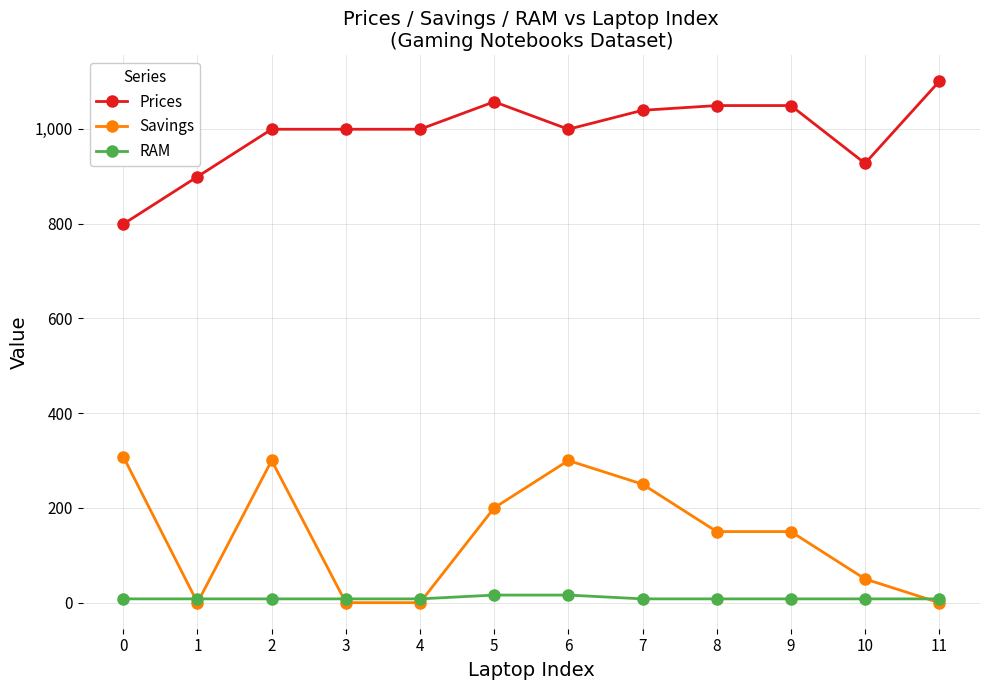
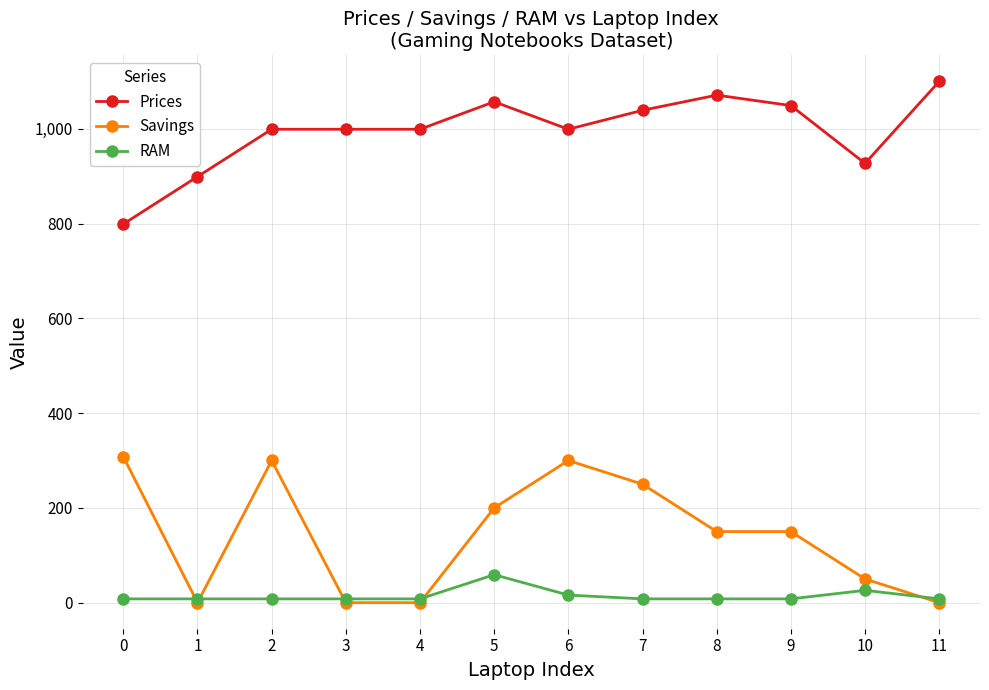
RAM, 5: 20 -> 60
Prices, 8: 1,050 -> 1,070
RAM, 10: 10 -> 30
